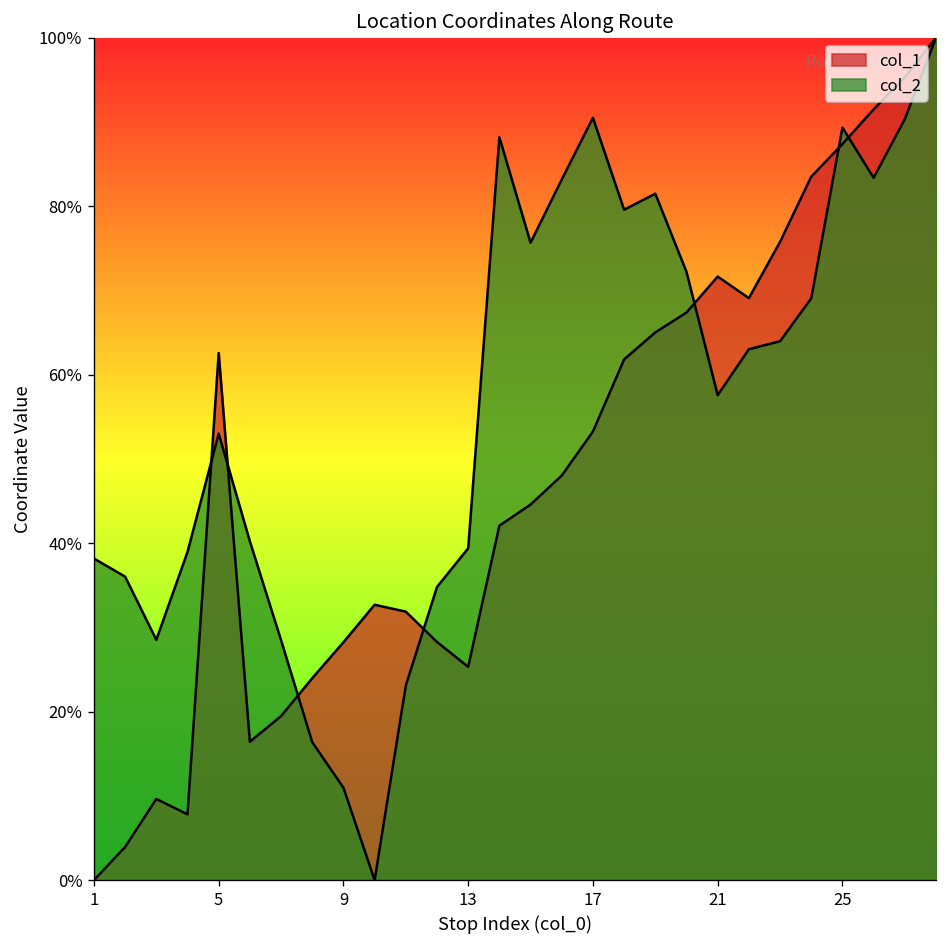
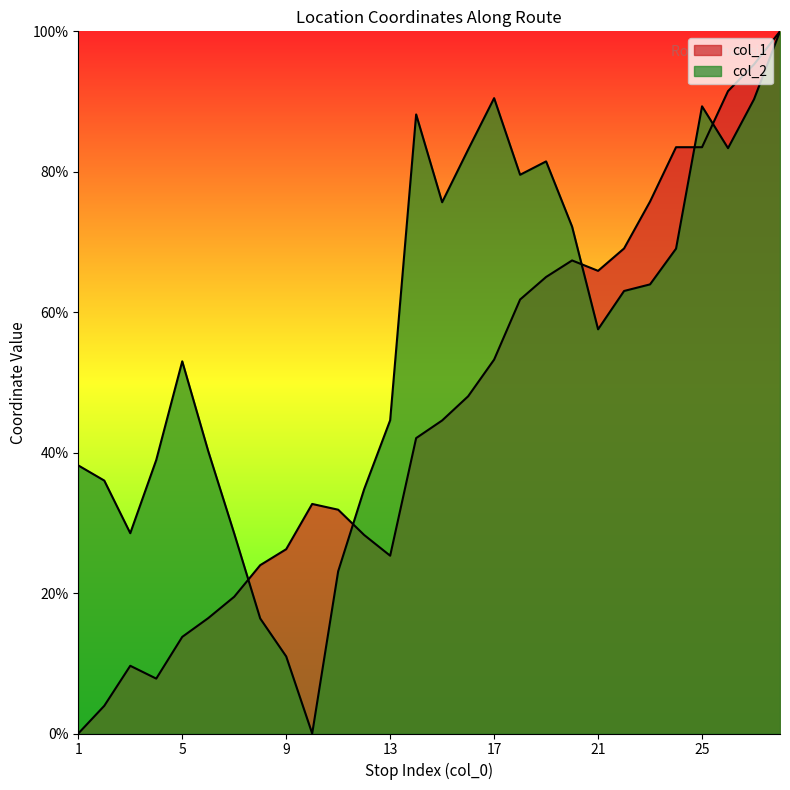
col_1, 5: 63% -> 14%
col_1, 9: 28% -> 26%
col_2, 13: 39% -> 45%
col_1, 21: 72% -> 66%
col_1, 25: 87% -> 83%
